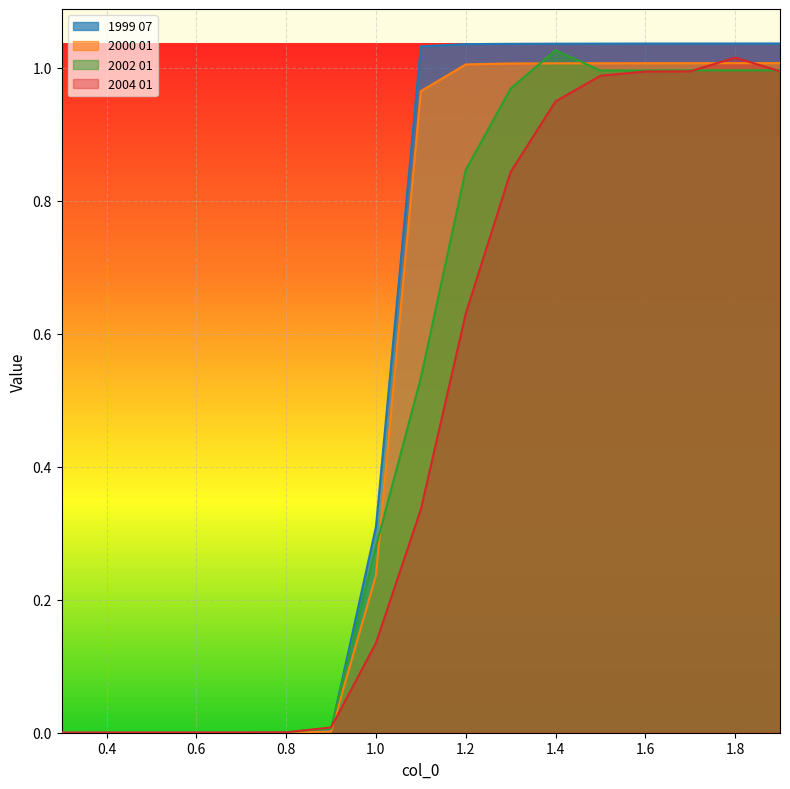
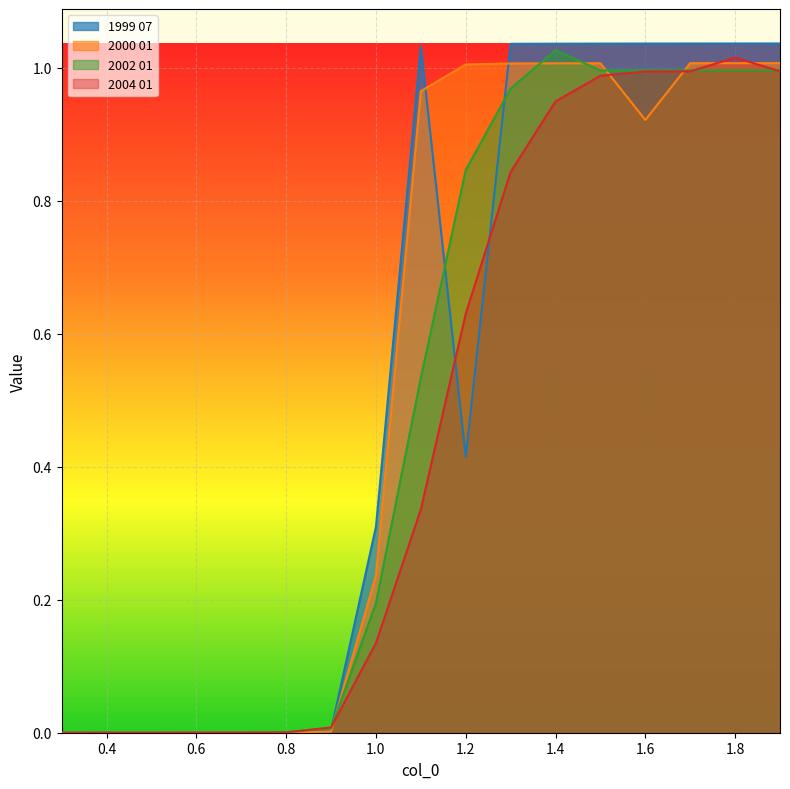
2002 01, 1.0: 0.28 -> 0.19
1999 07, 1.2: 1.04 -> 0.41
2000 01, 1.6: 1.01 -> 0.92
